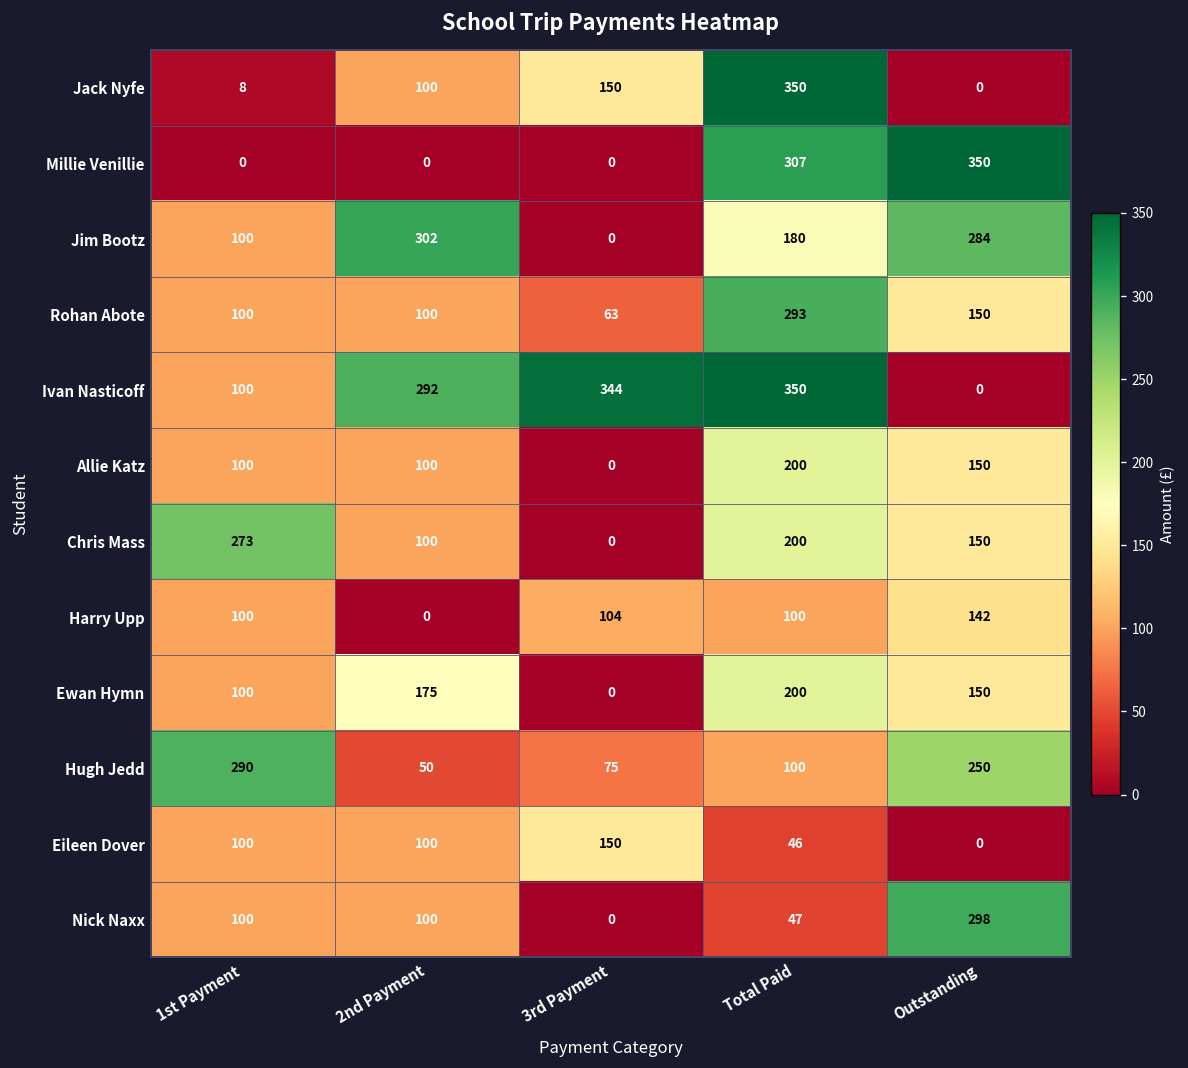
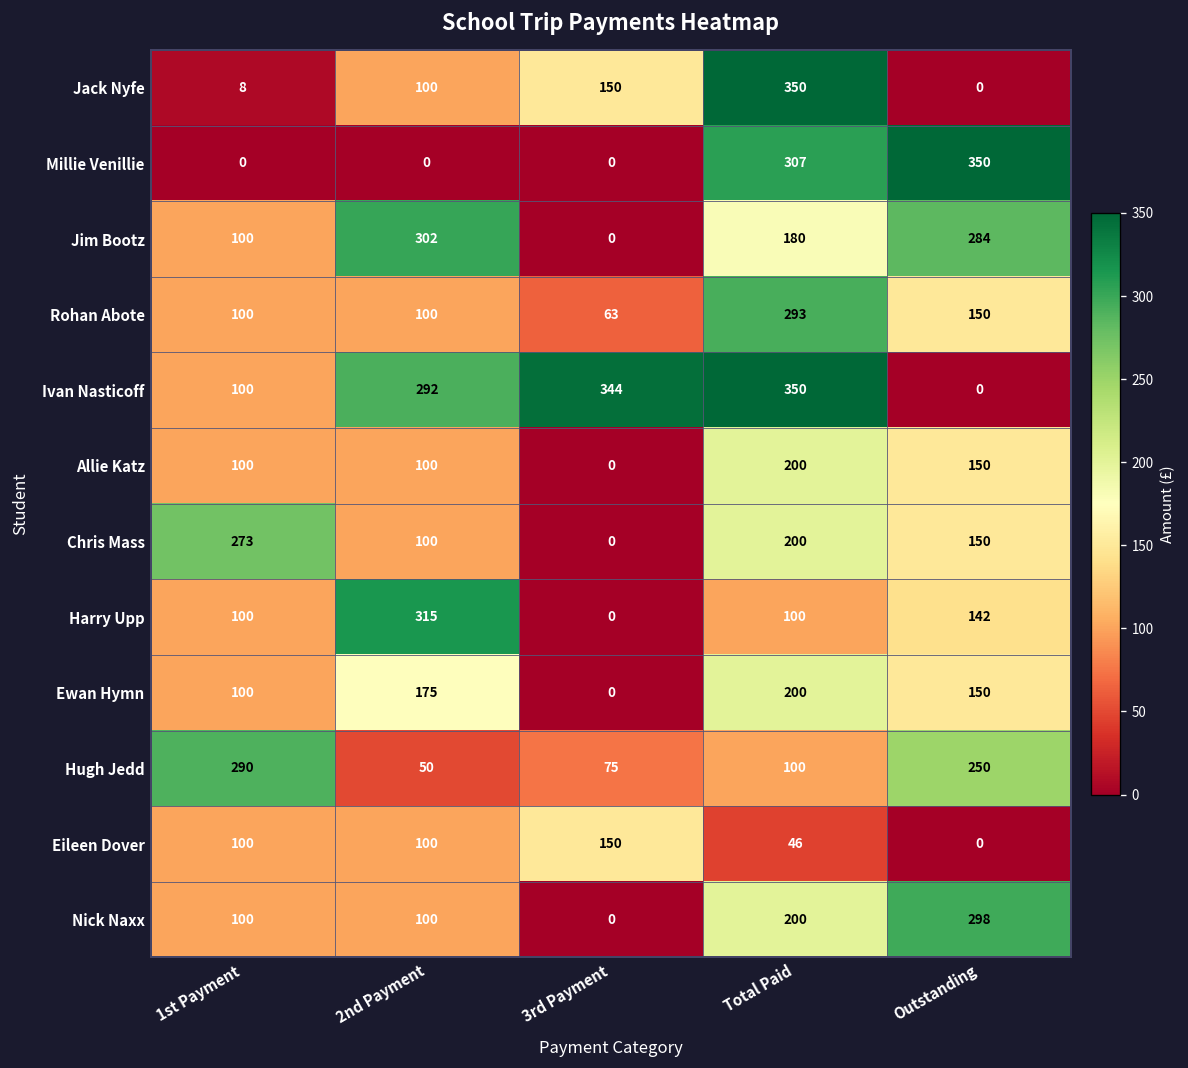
Harry Upp, 2nd Payment: 0 -> 315
Harry Upp, 3rd Payment: 104 -> 0
Nick Naxx, Total Paid: 47 -> 200
